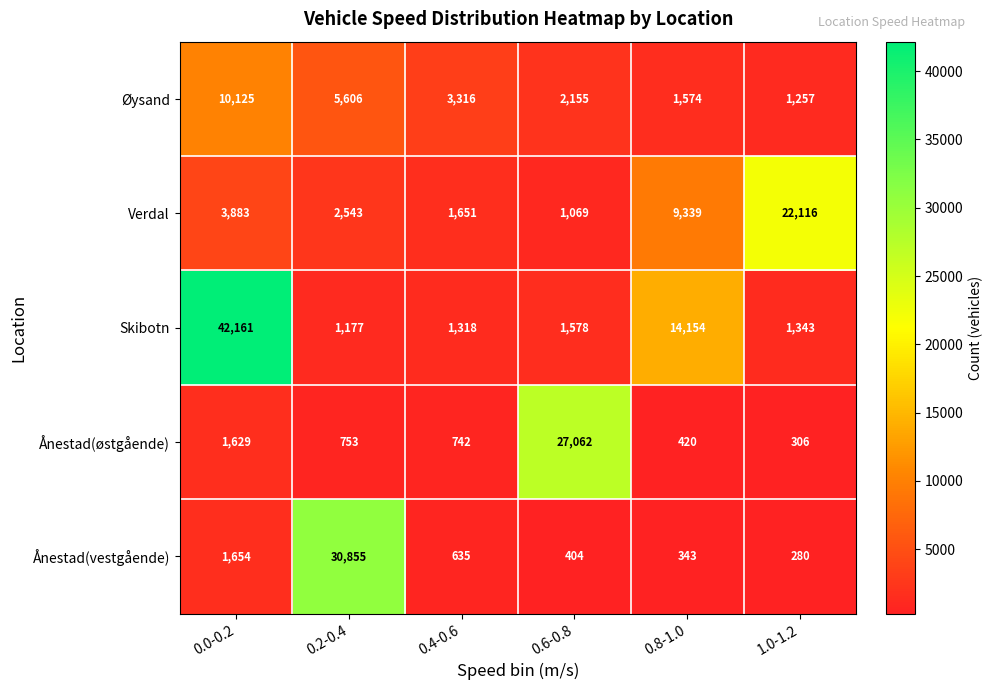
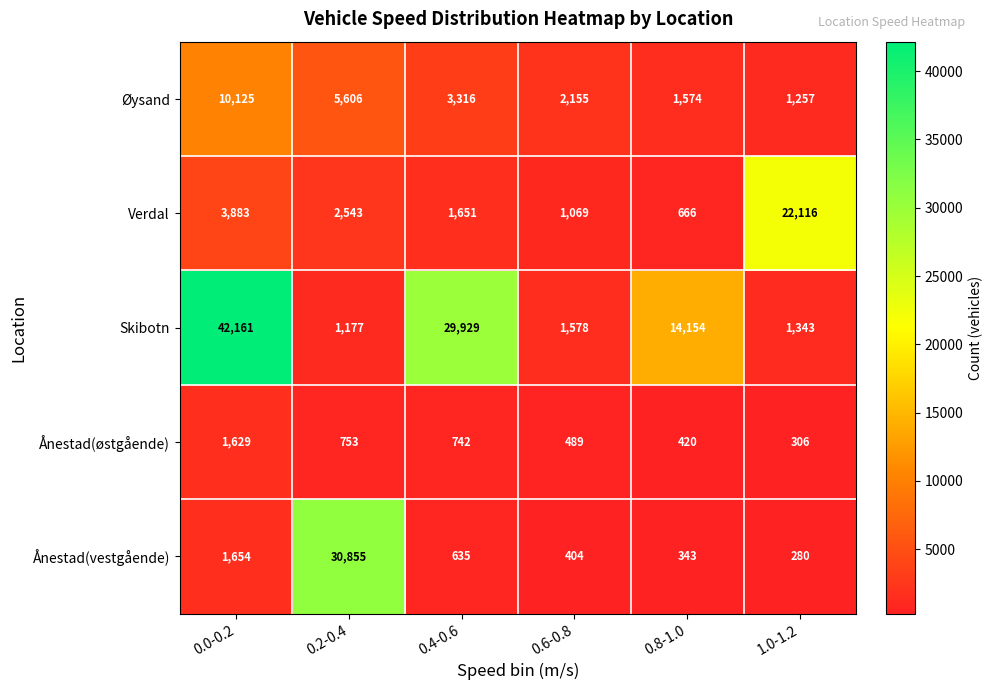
Verdal, 0.8-1.0: 9,339 -> 666
Skibotn, 0.4-0.6: 1,318 -> 29,929
Ånestad(østgående), 0.6-0.8: 27,062 -> 489
